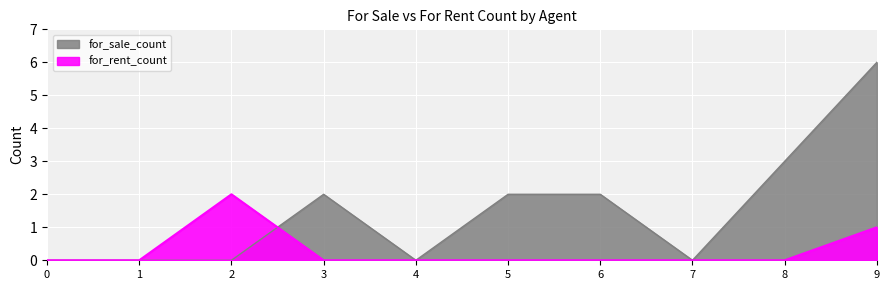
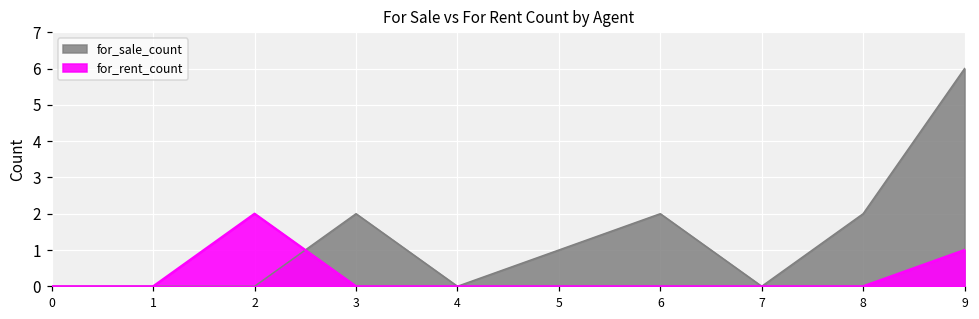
for_sale_count, 5: 2 -> 1
for_sale_count, 8: 3 -> 2
